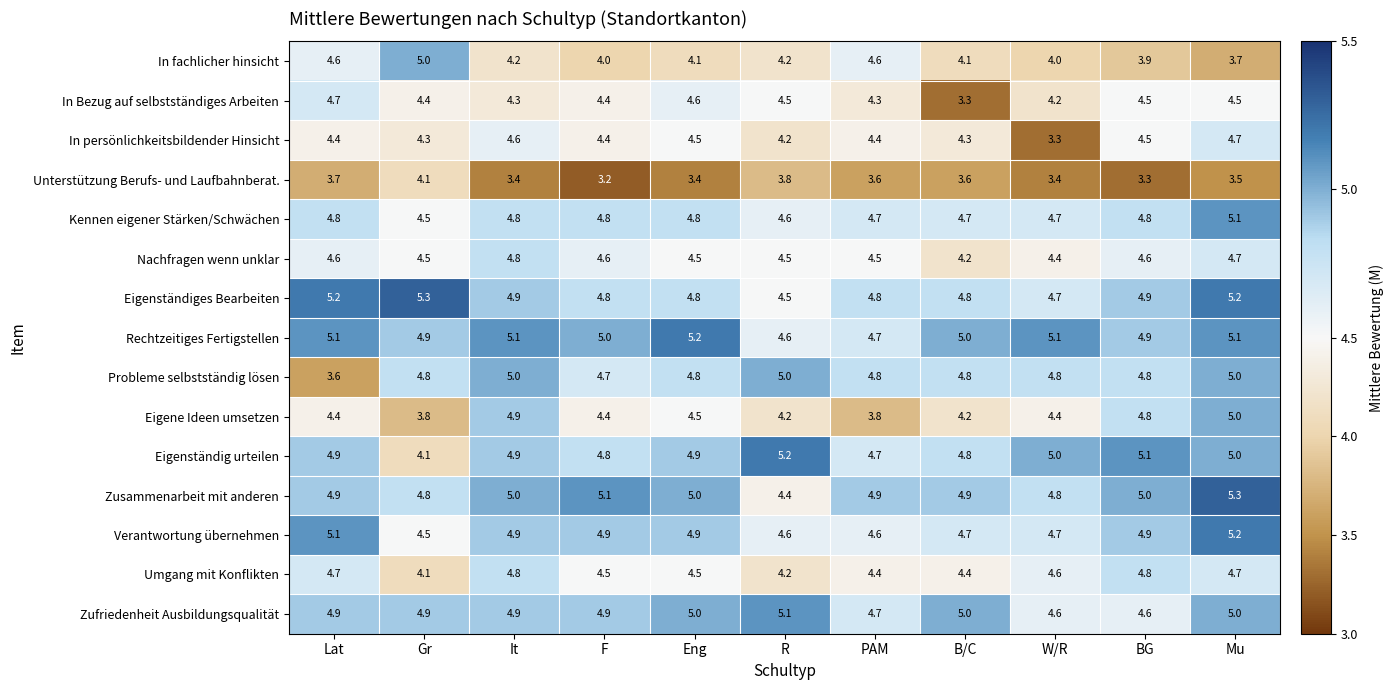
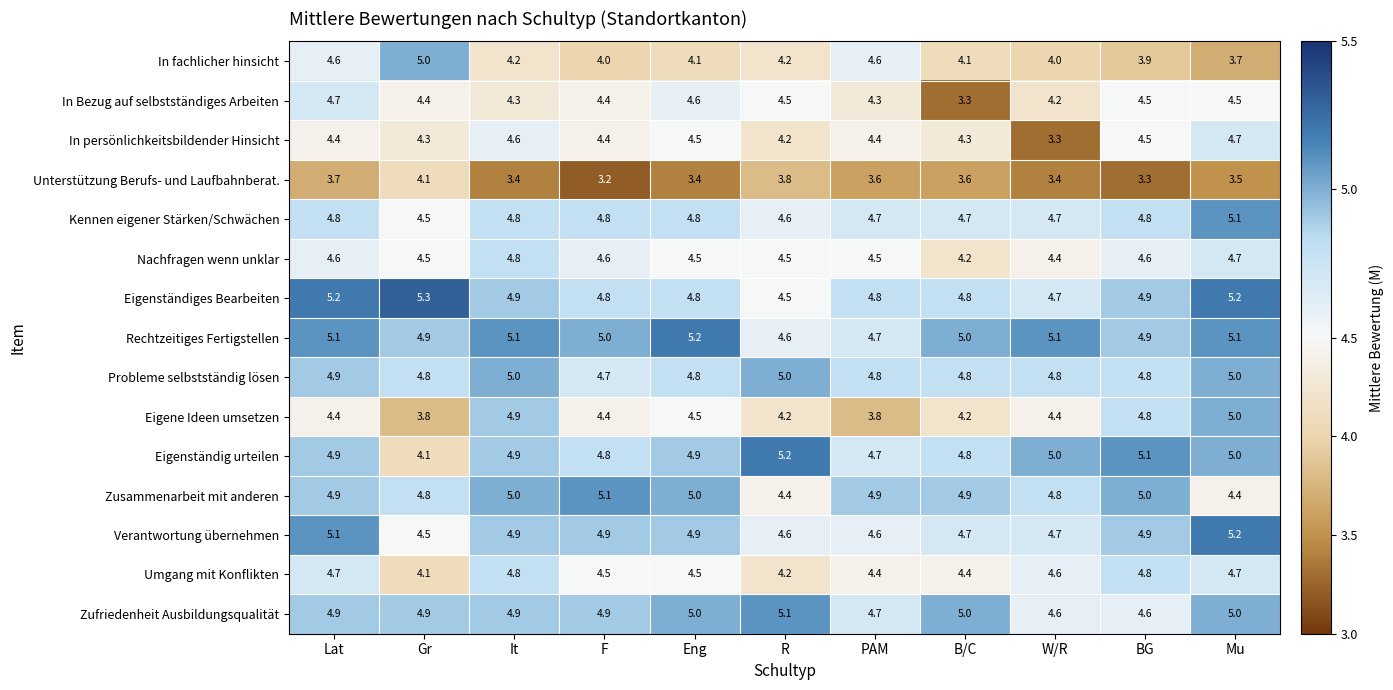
Probleme selbstständig lösen, Lat: 3.6 -> 4.9
Zusammenarbeit mit anderen, Mu: 5.3 -> 4.4
